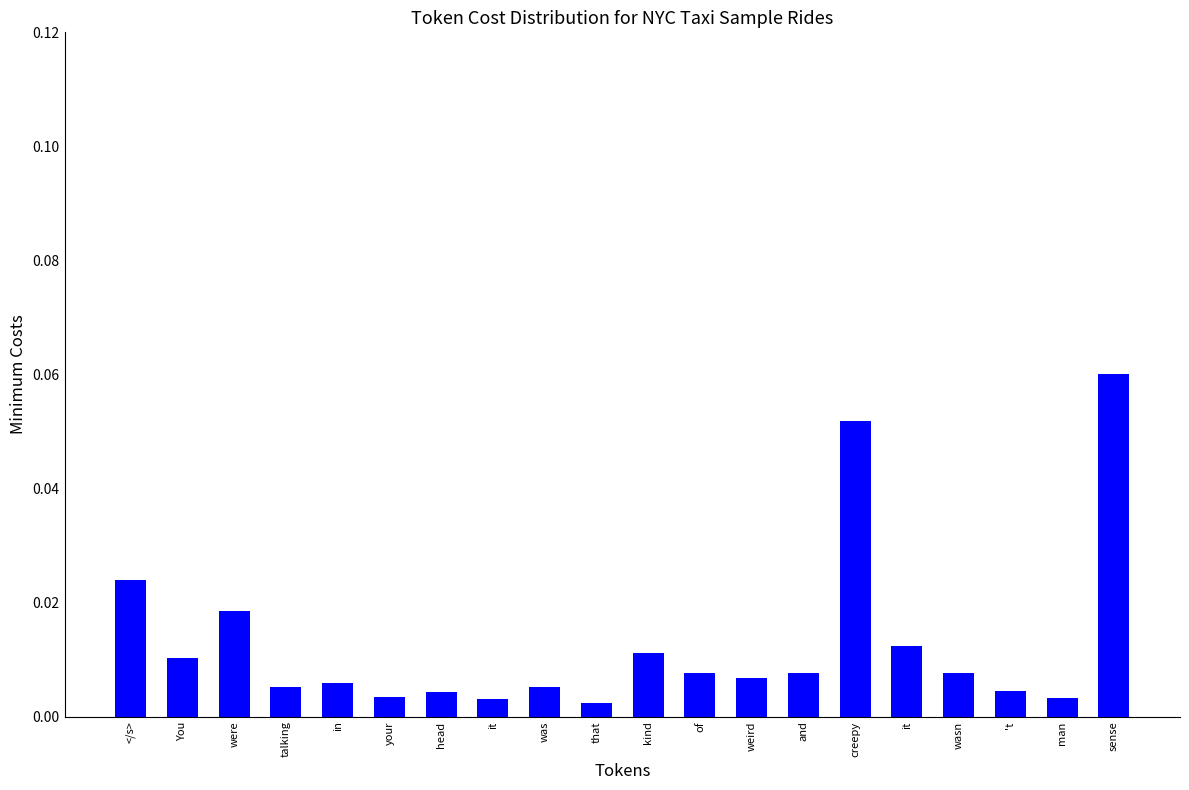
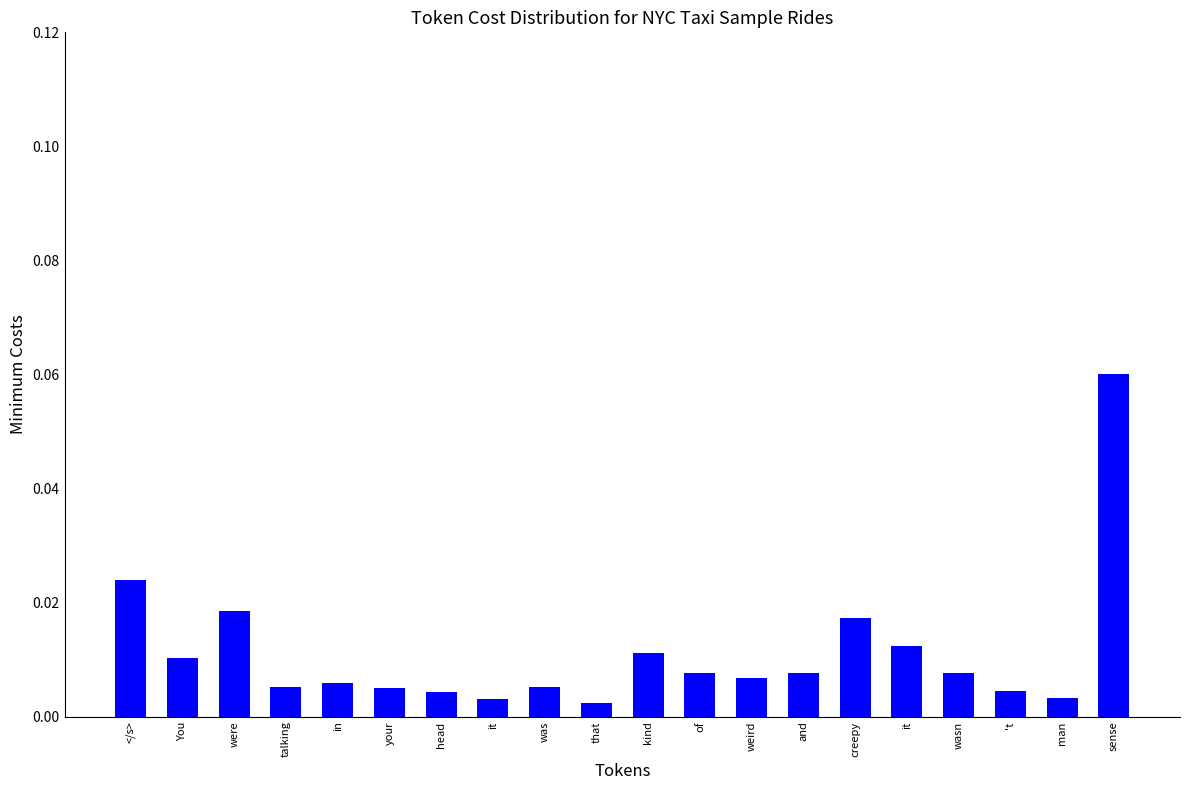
your: 0.003 -> 0.005
creepy: 0.052 -> 0.017
